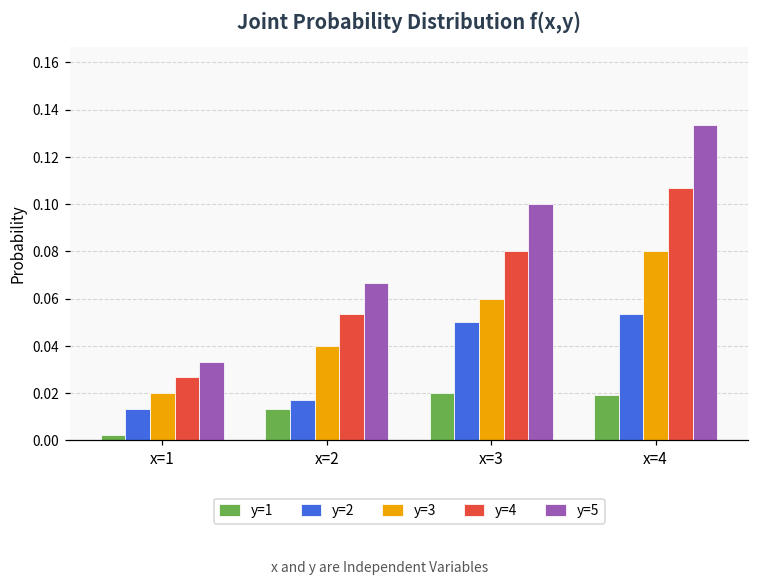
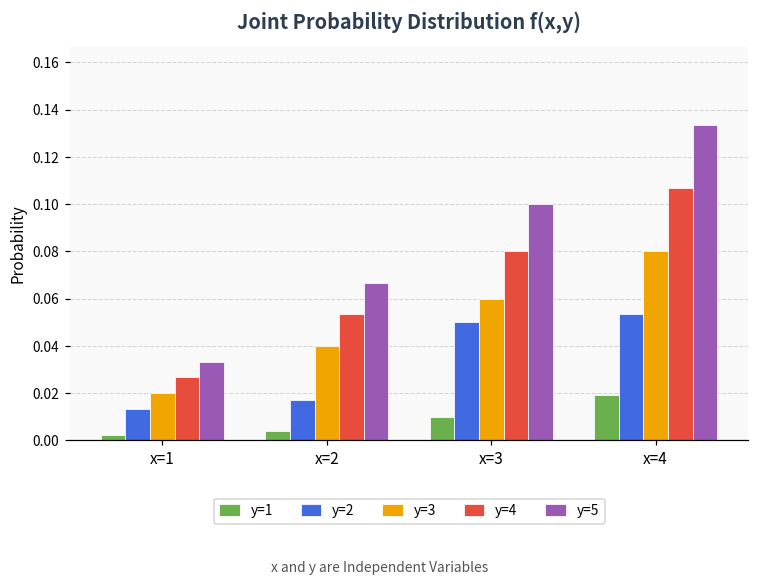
y=1, x=2: 0.013 -> 0.004
y=1, x=3: 0.02 -> 0.01
